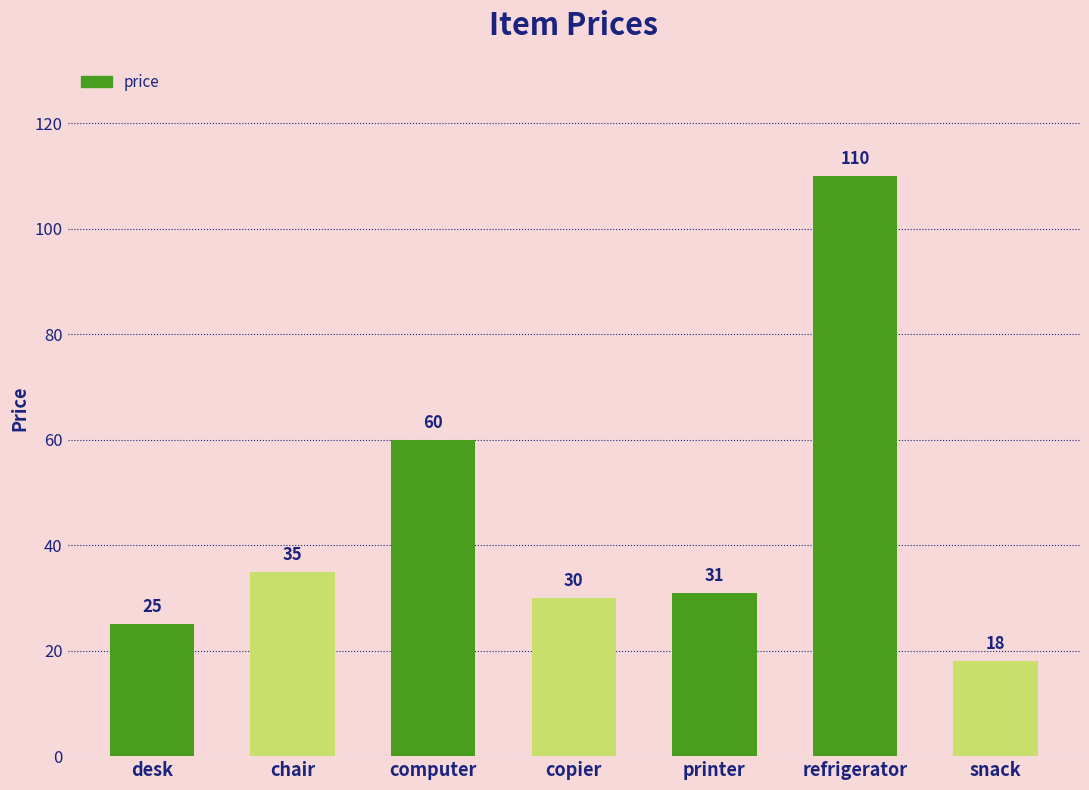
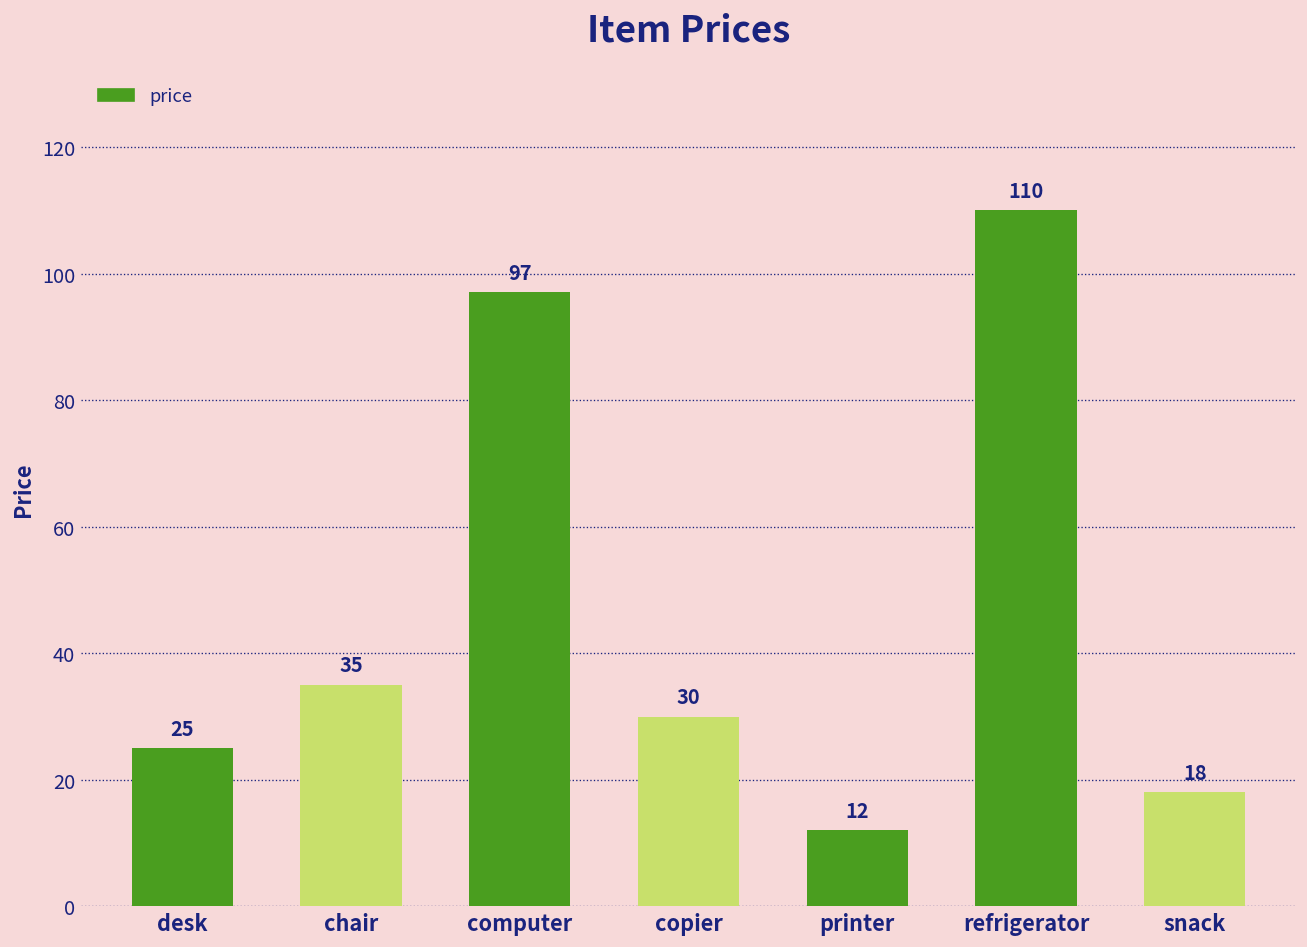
computer: 60 -> 97
printer: 31 -> 12
